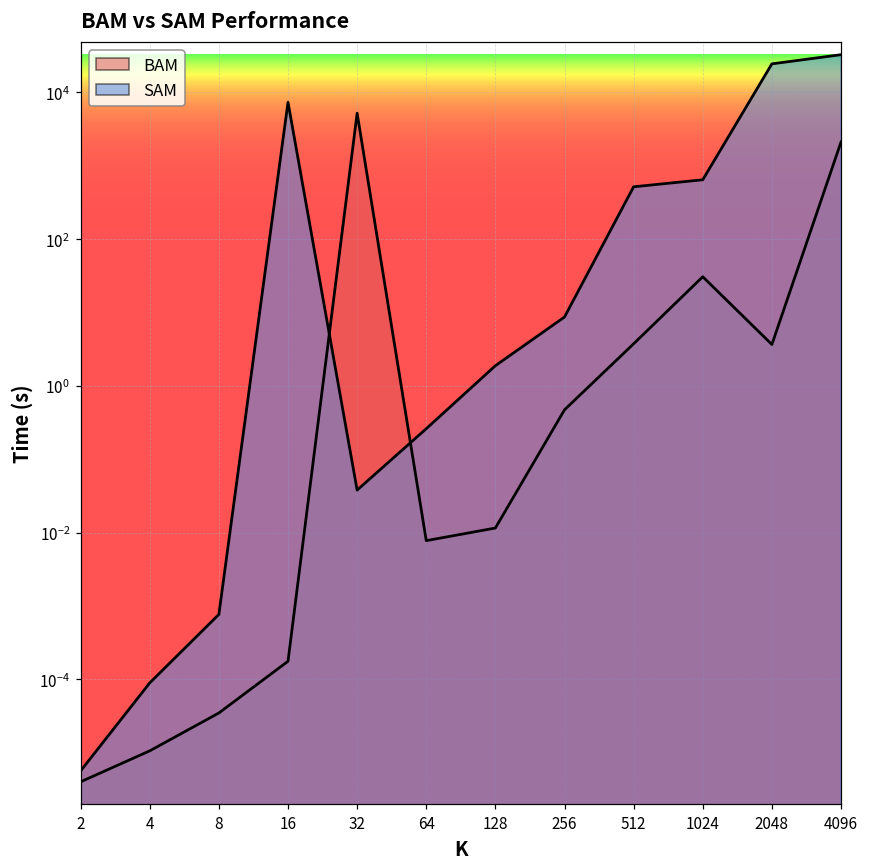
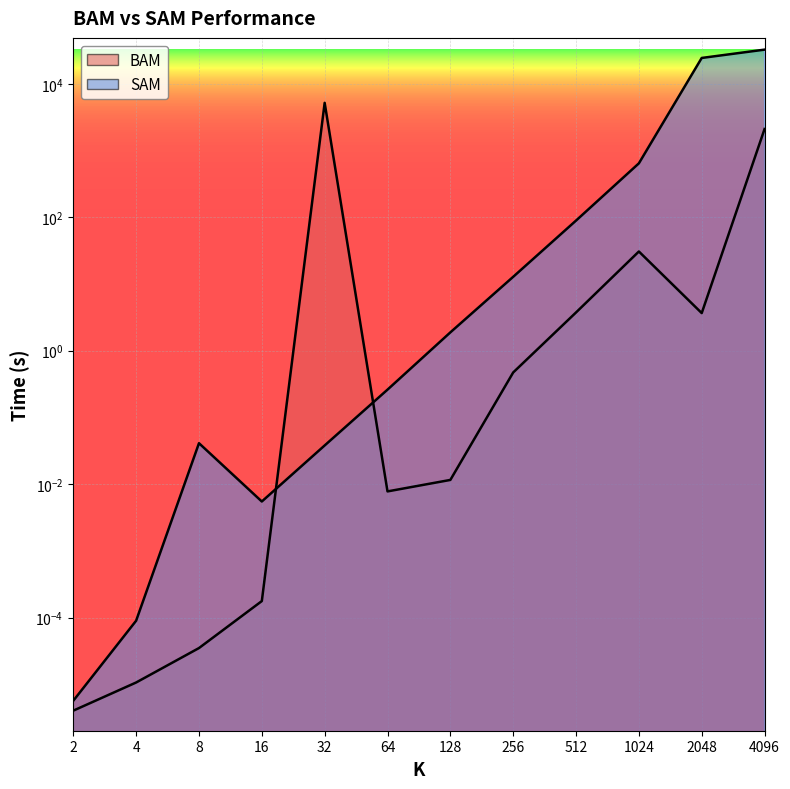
SAM, 8: 0.0008 -> 0.04
SAM, 16: 7000 -> 0.005
SAM, 256: 9 -> 13
SAM, 512: 500 -> 90
